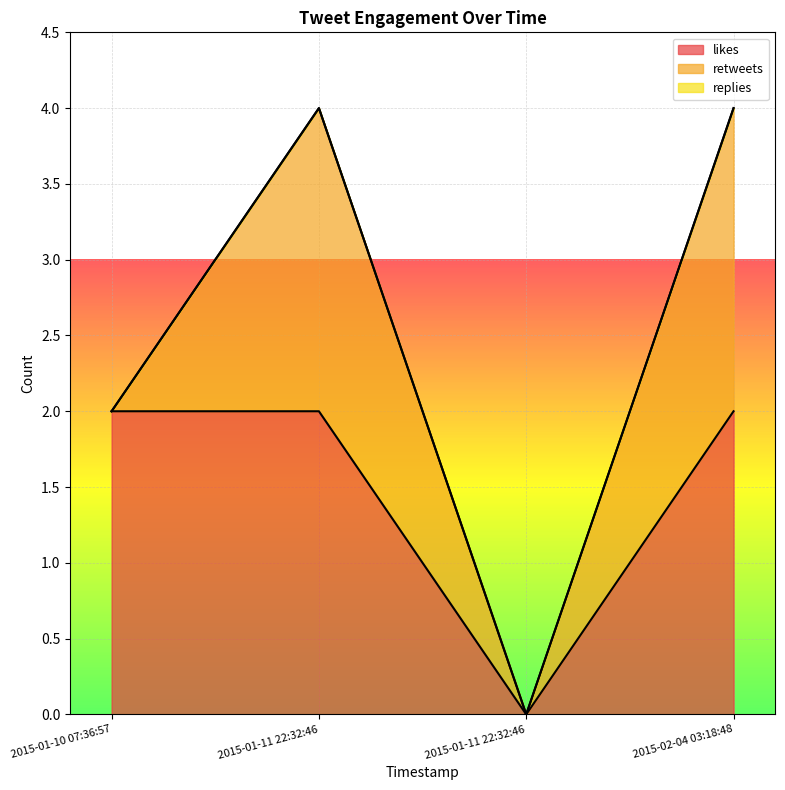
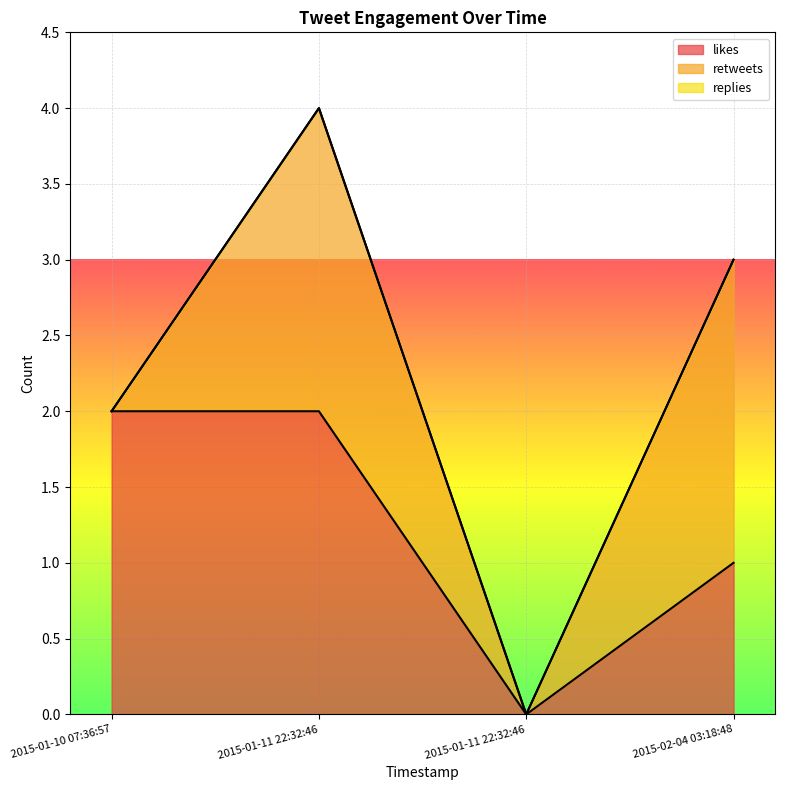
likes, 2015-02-04 03:18:48: 2 -> 1
